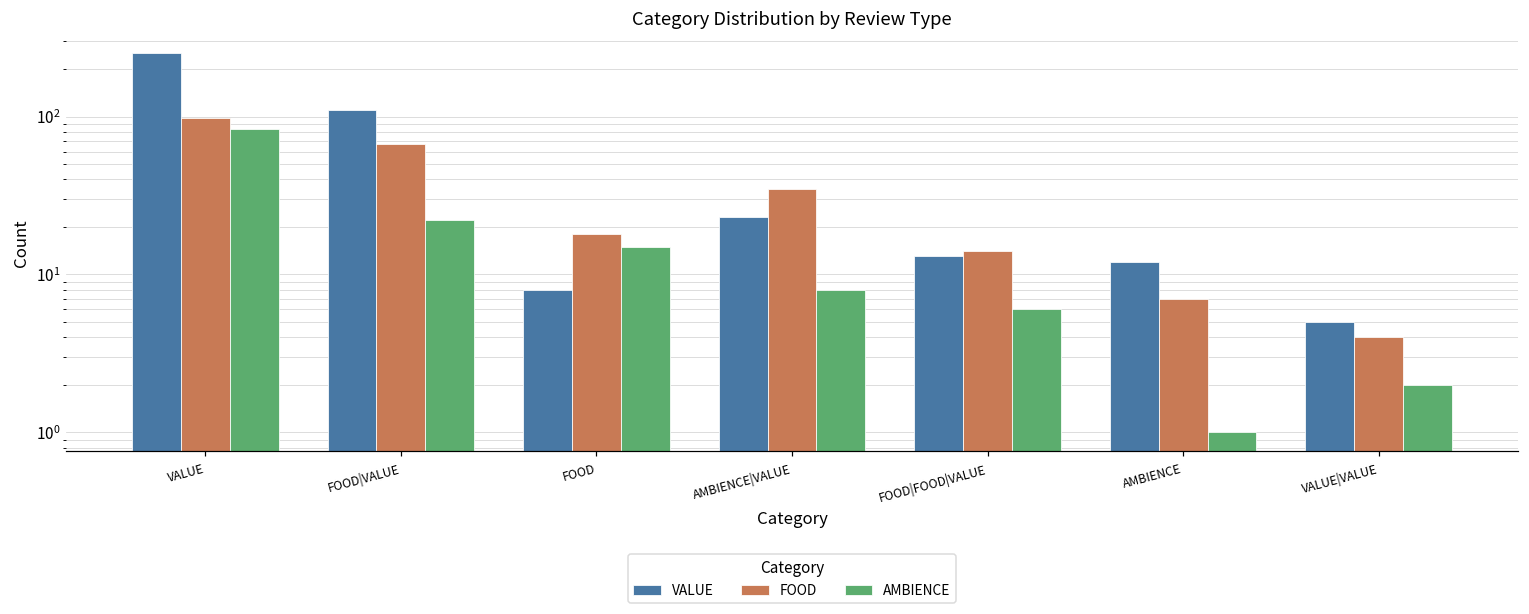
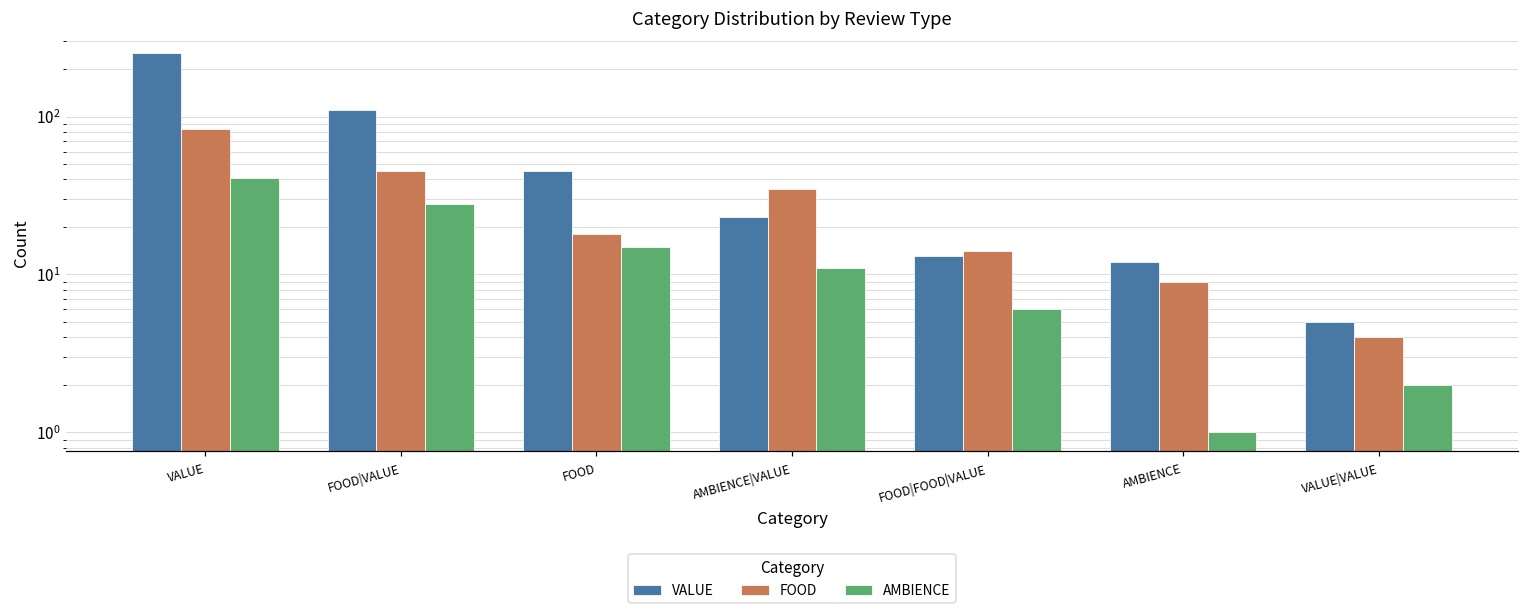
FOOD, VALUE: 100 -> 80
AMBIENCE, VALUE: 80 -> 41
FOOD, FOOD|VALUE: 70 -> 45
AMBIENCE, FOOD|VALUE: 22 -> 28
VALUE, FOOD: 8 -> 45
AMBIENCE, AMBIENCE|VALUE: 8 -> 11
FOOD, AMBIENCE: 7 -> 9
